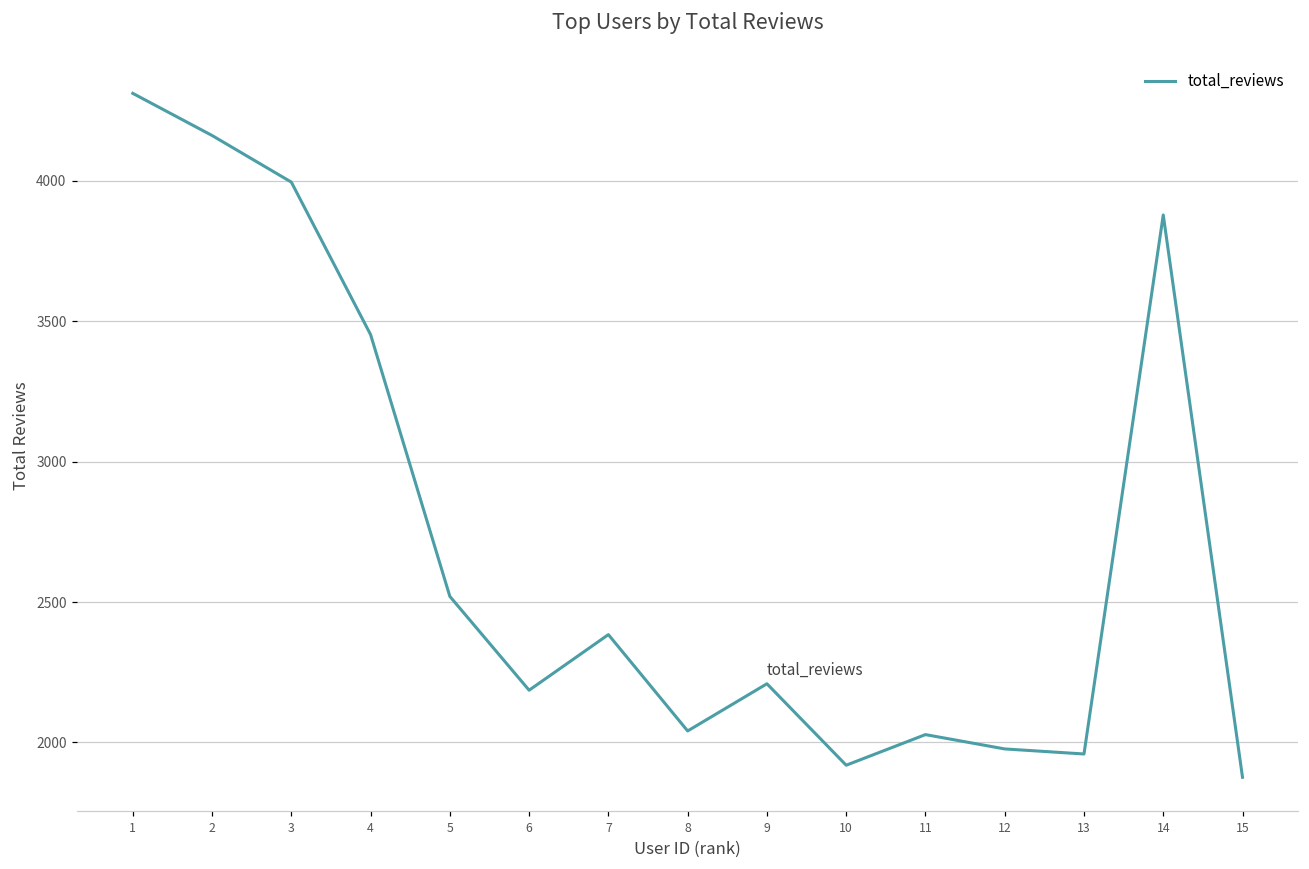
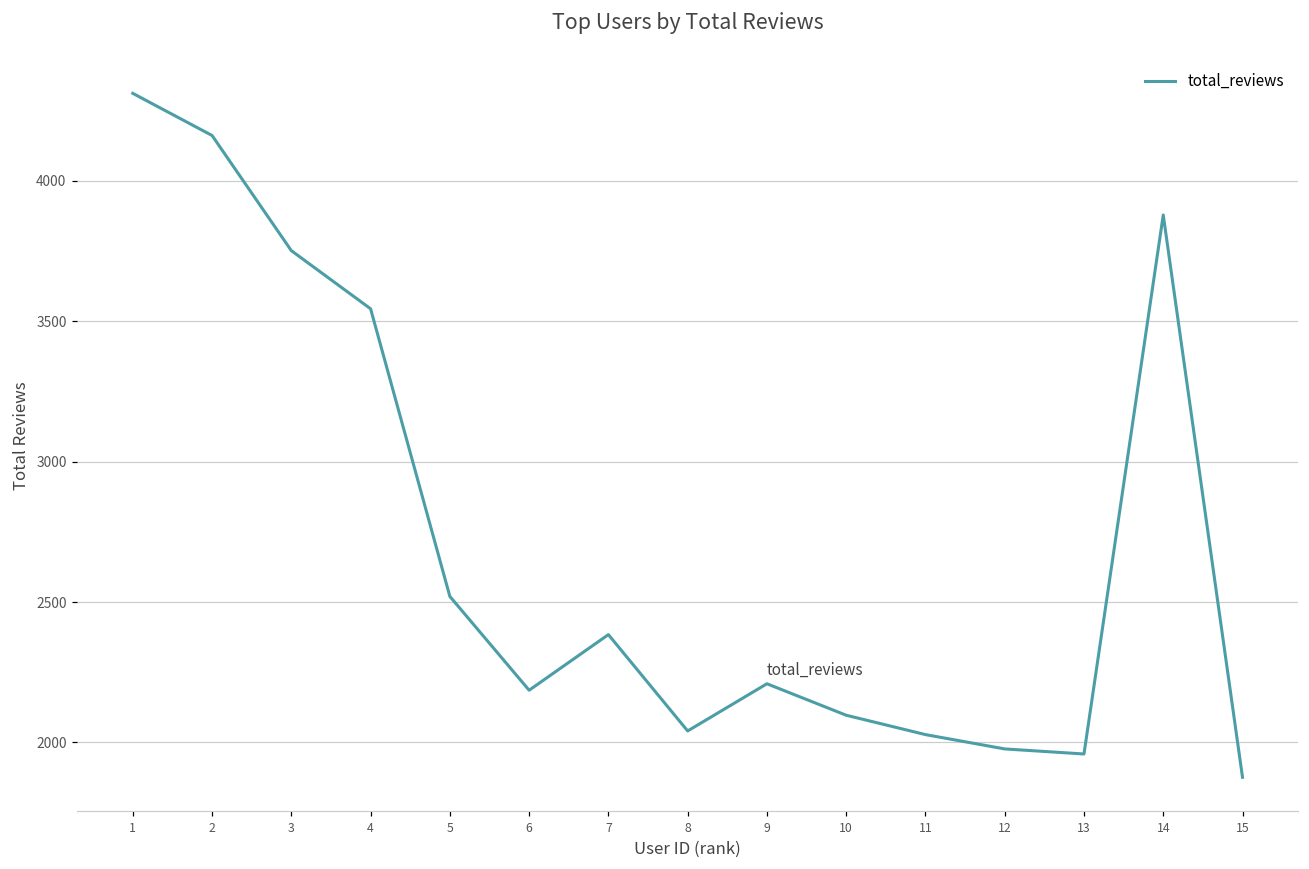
3: 4000 -> 3750
4: 3450 -> 3540
10: 1920 -> 2100
